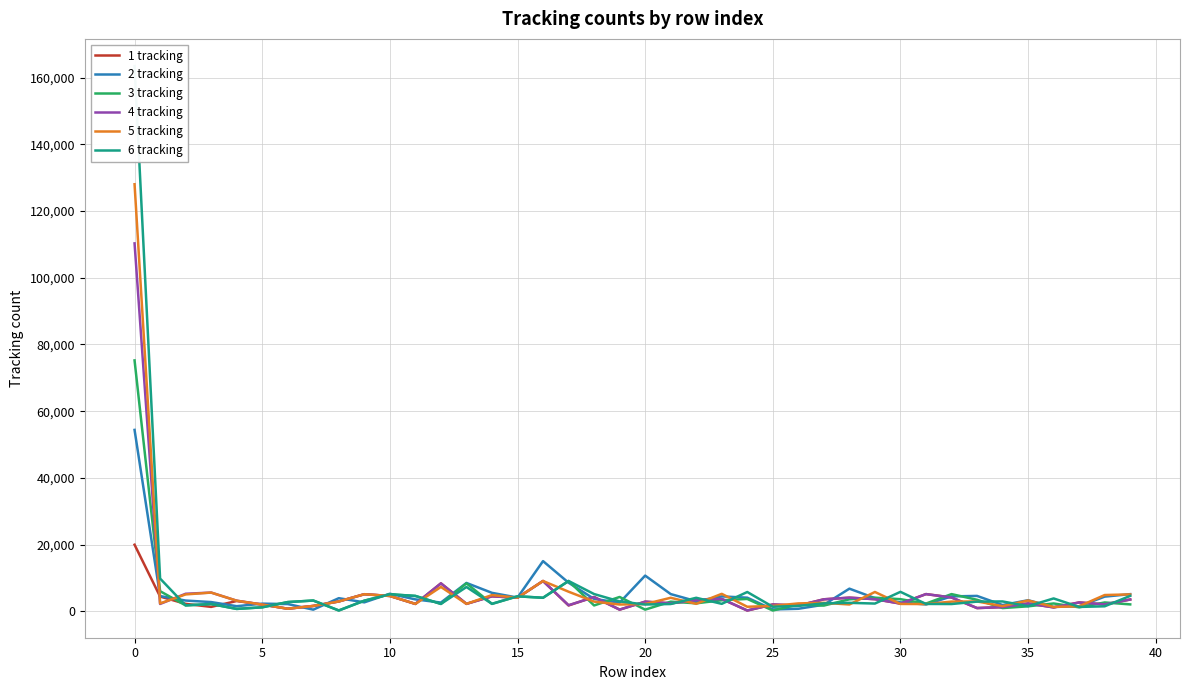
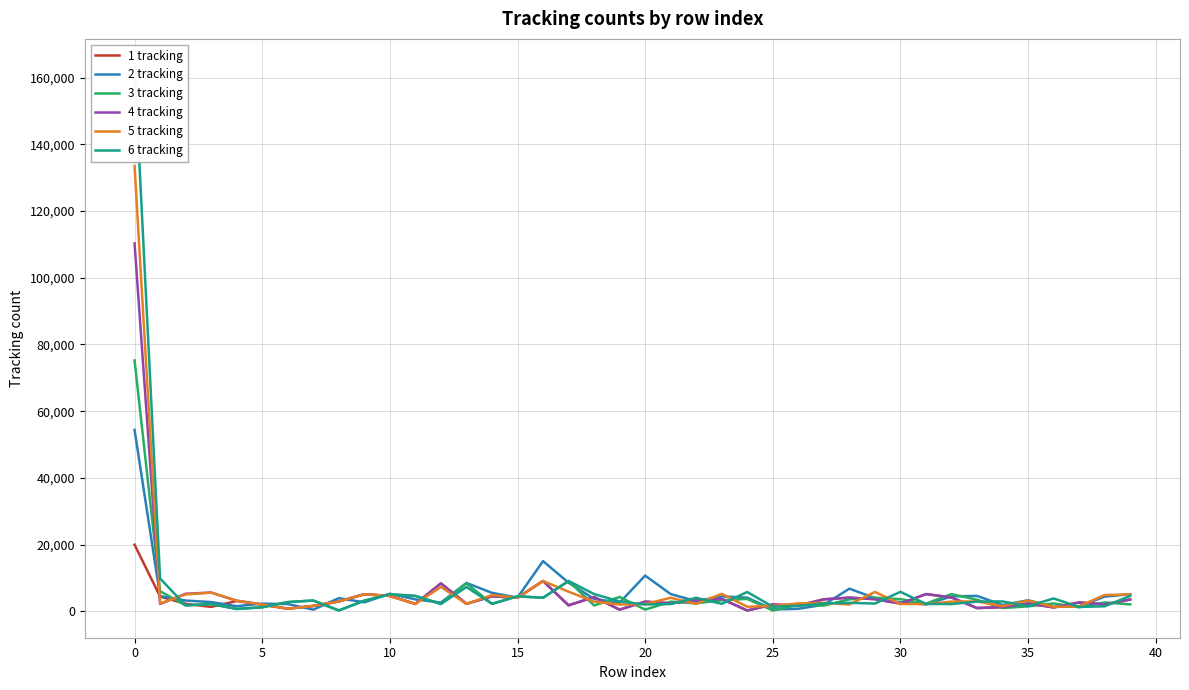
5 tracking, 0: 128,000 -> 133,000
